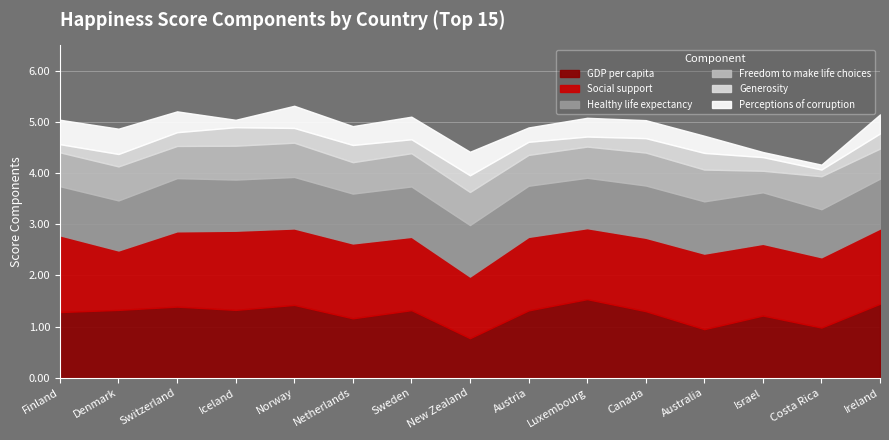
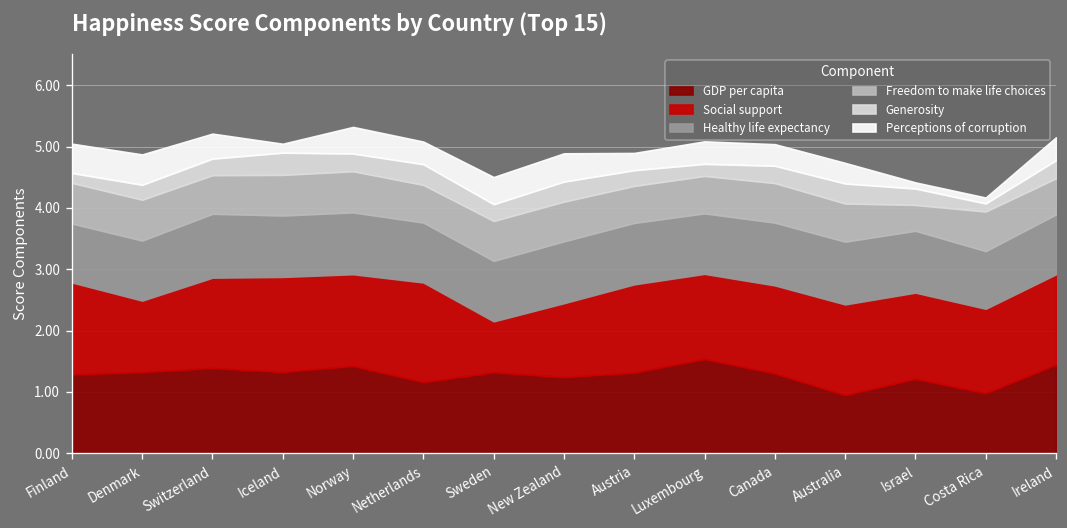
Social support, Netherlands: 1.5 -> 1.6
Social support, Sweden: 1.4 -> 0.8
GDP per capita, New Zealand: 0.8 -> 1.2
